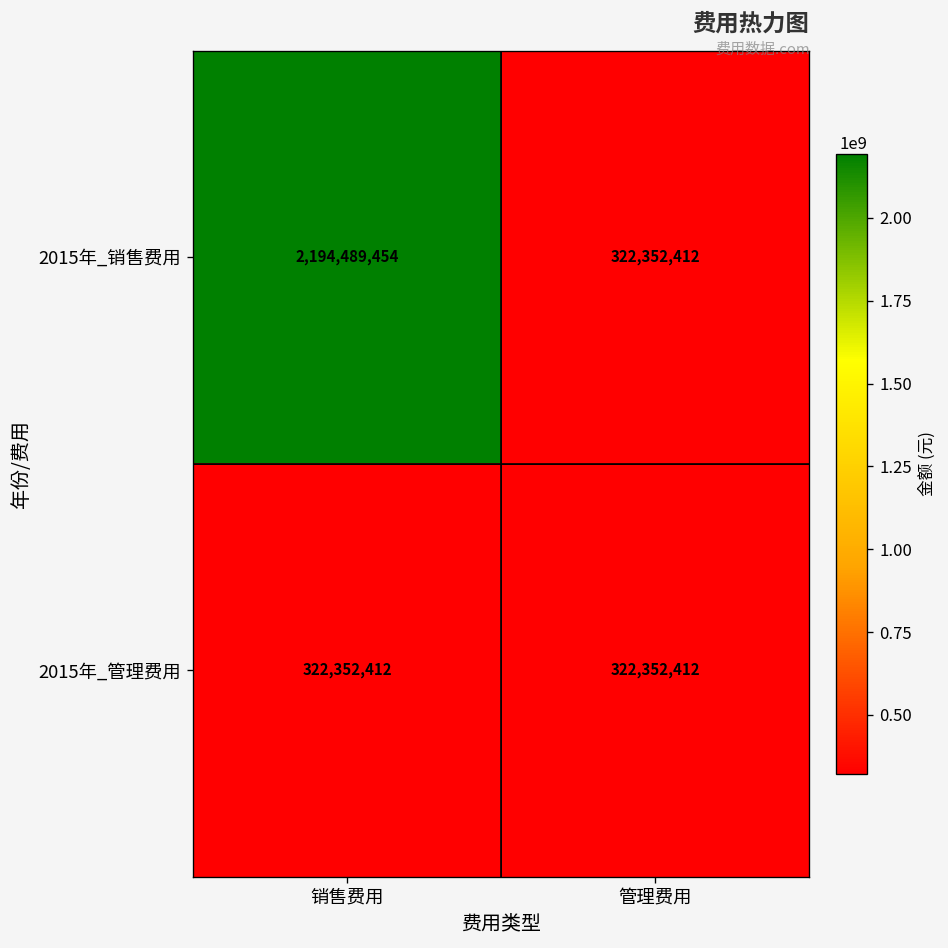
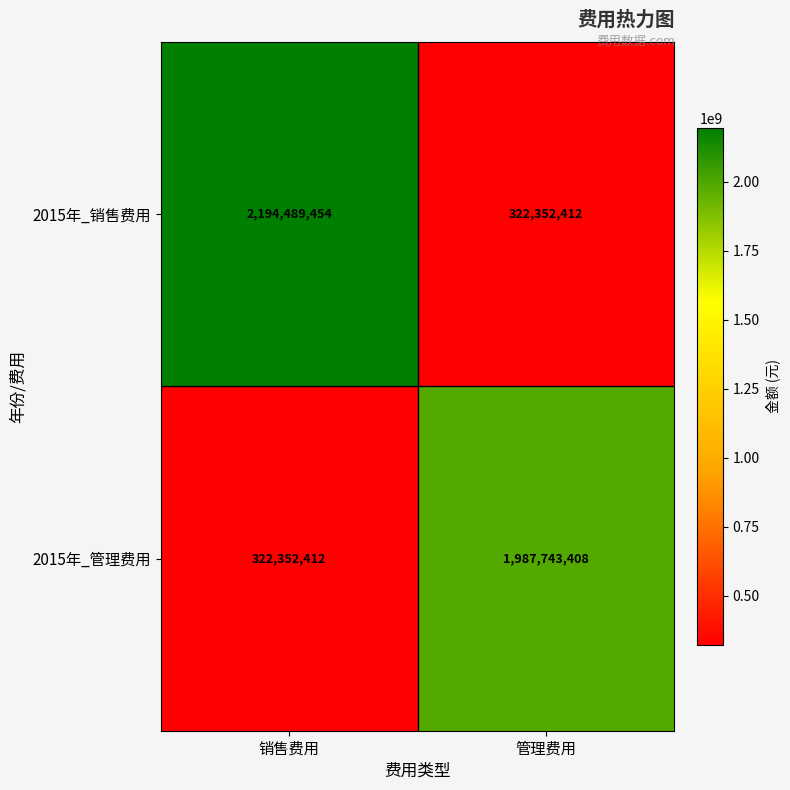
2015年_管理费用, 管理费用: 322,352,412 -> 1,987,743,408
